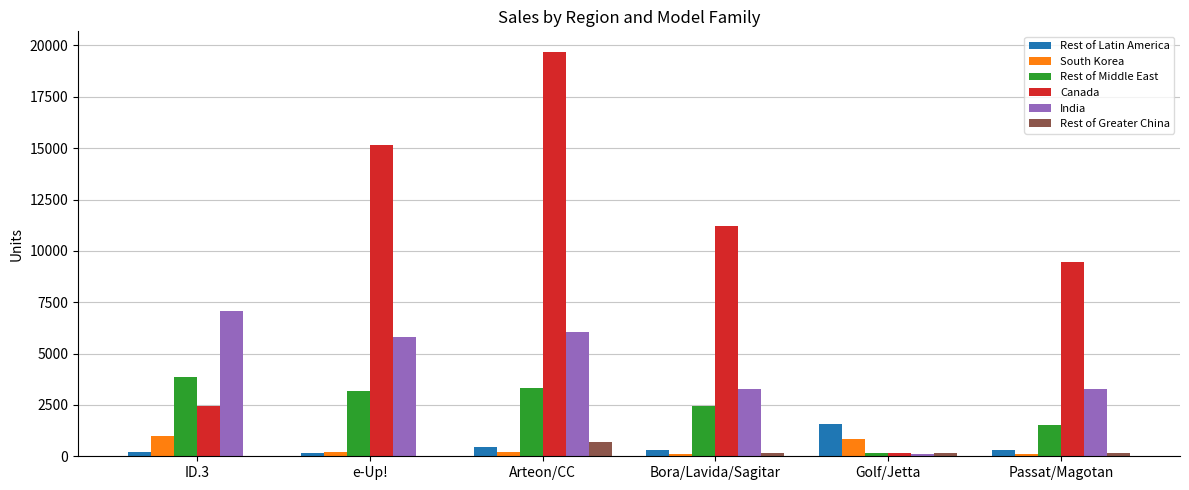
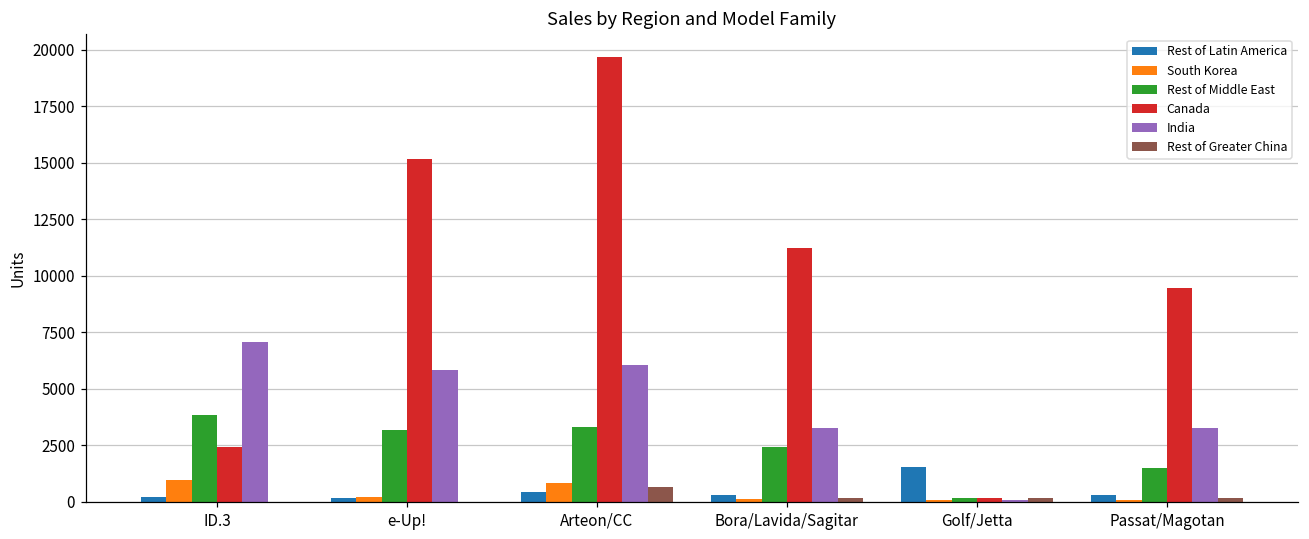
South Korea, Arteon/CC: 200 -> 800
South Korea, Golf/Jetta: 800 -> 100
